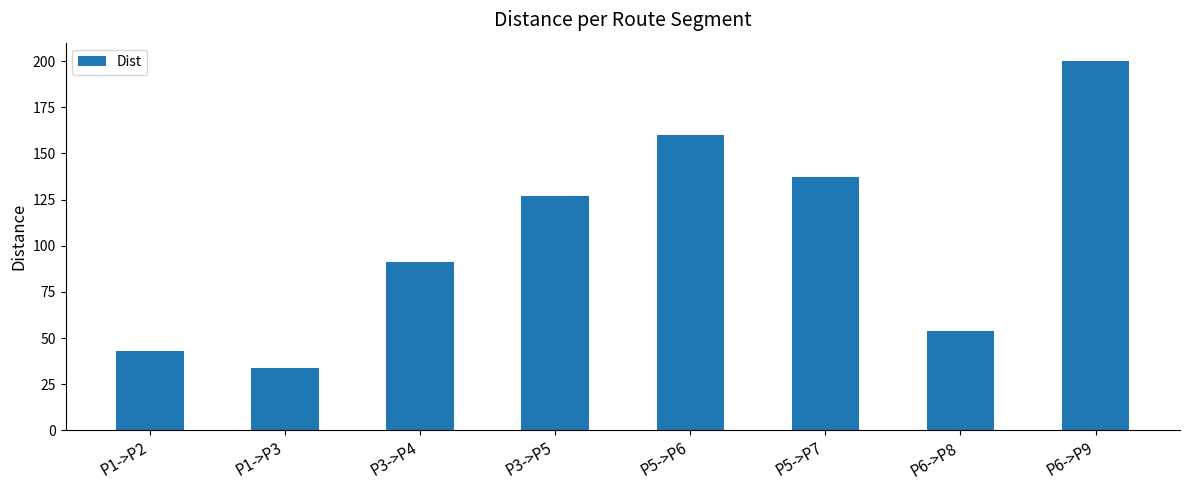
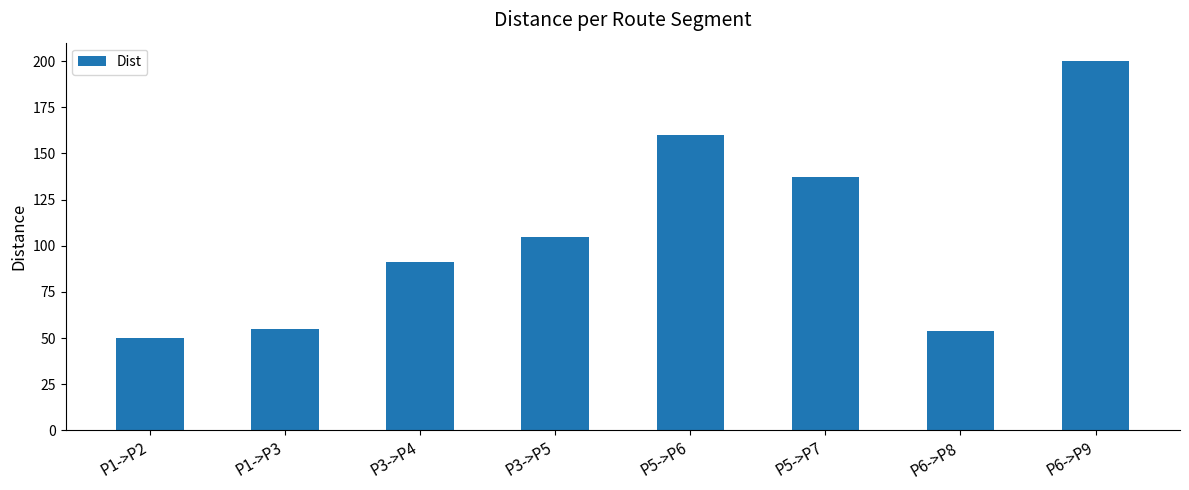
P1->P2: 43 -> 50
P1->P3: 34 -> 55
P3->P5: 127 -> 105
